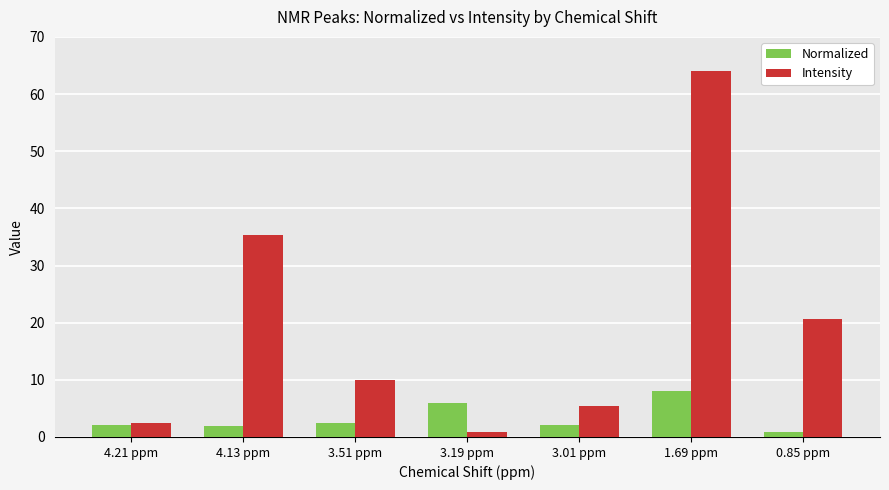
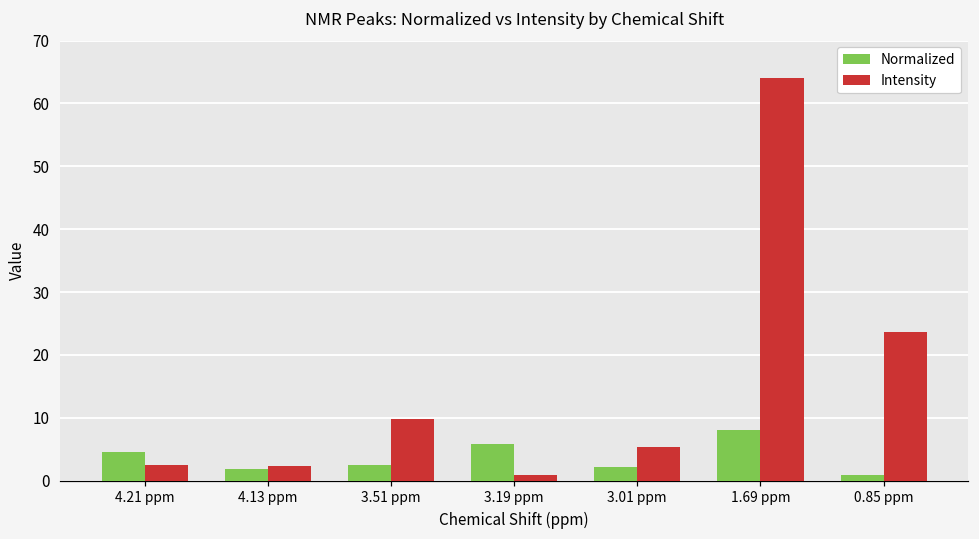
Normalized, 4.21 ppm: 2 -> 5
Intensity, 4.13 ppm: 35 -> 2
Intensity, 0.85 ppm: 21 -> 24
